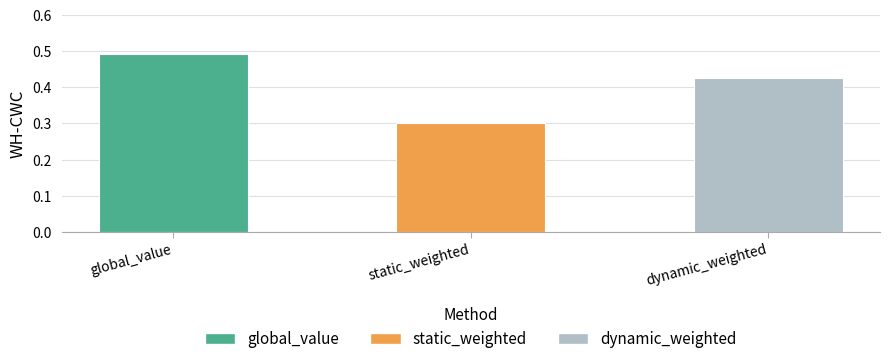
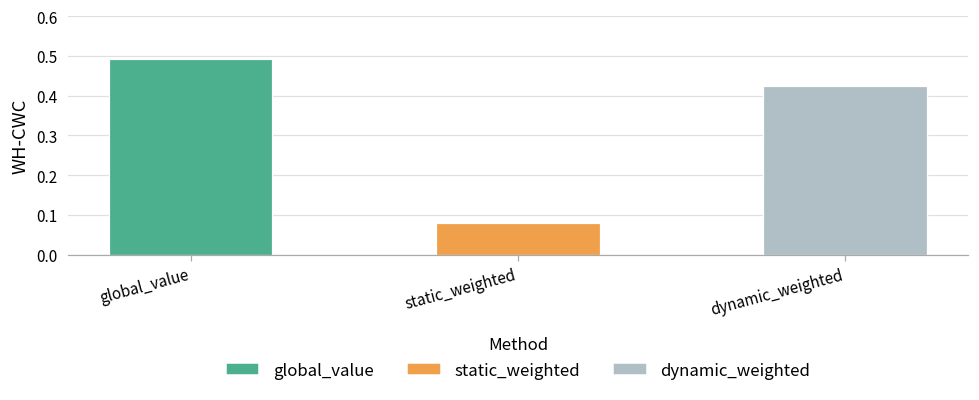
static_weighted: 0.30 -> 0.08
